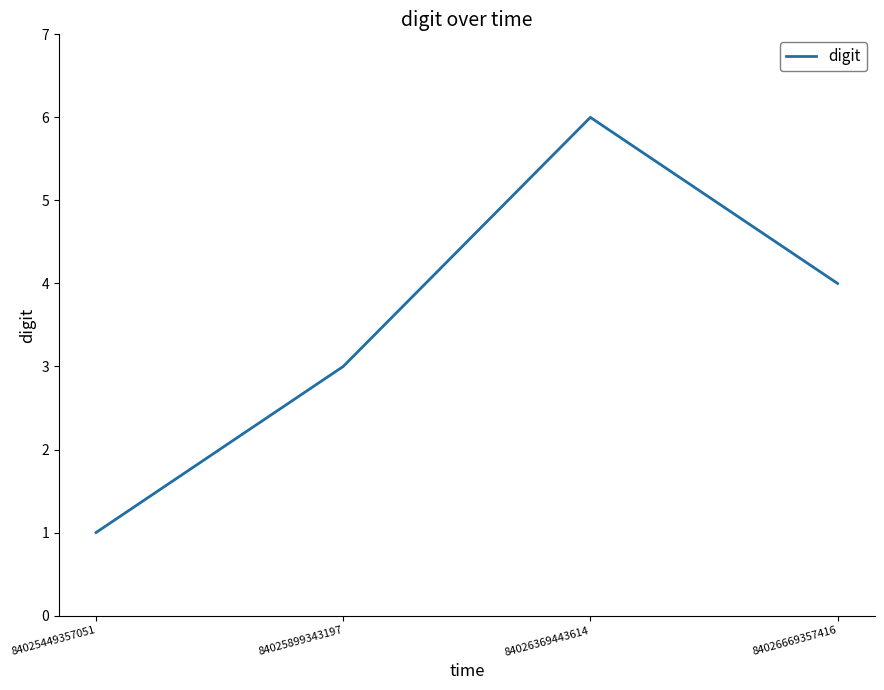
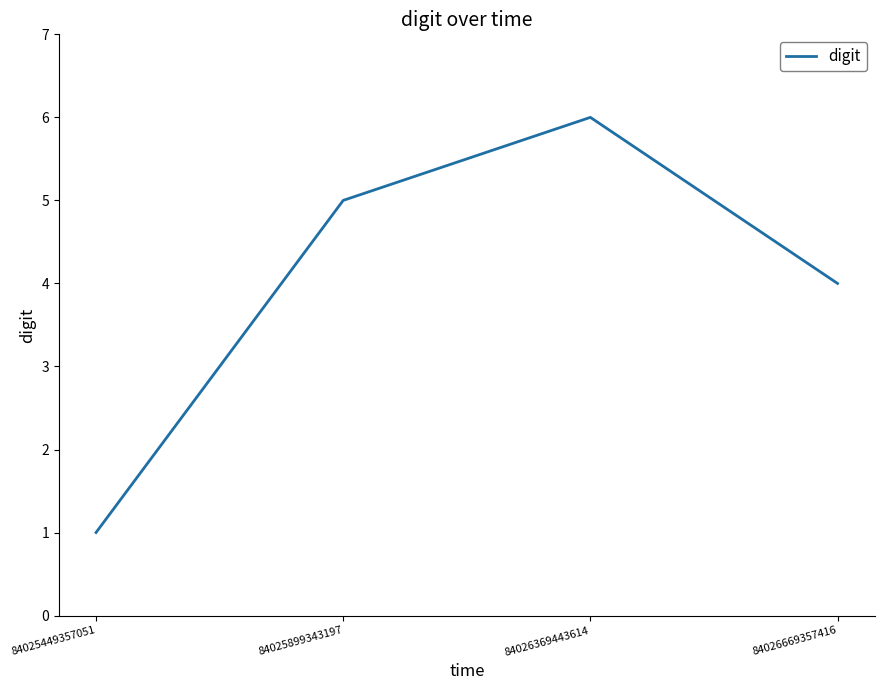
84025899343197: 3 -> 5
